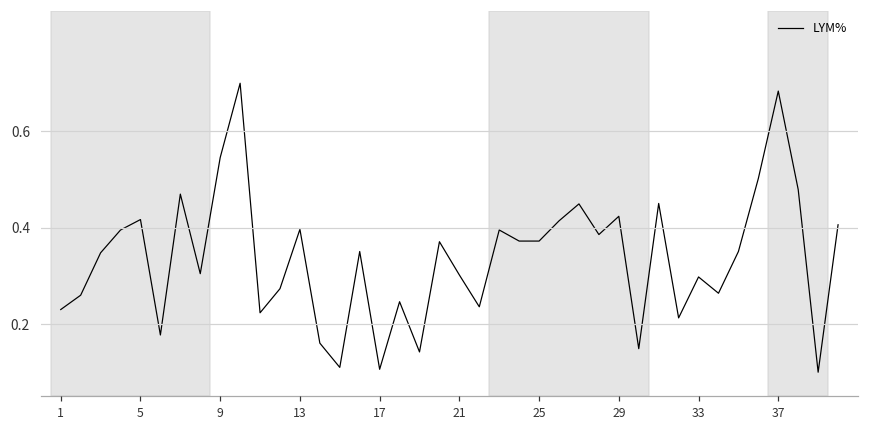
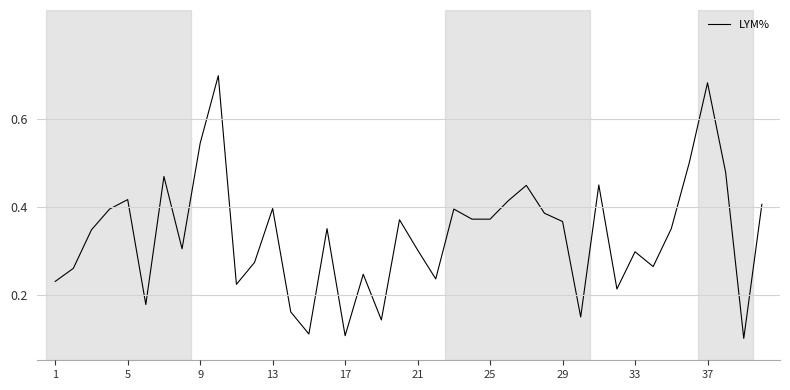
29: 0.42 -> 0.37
